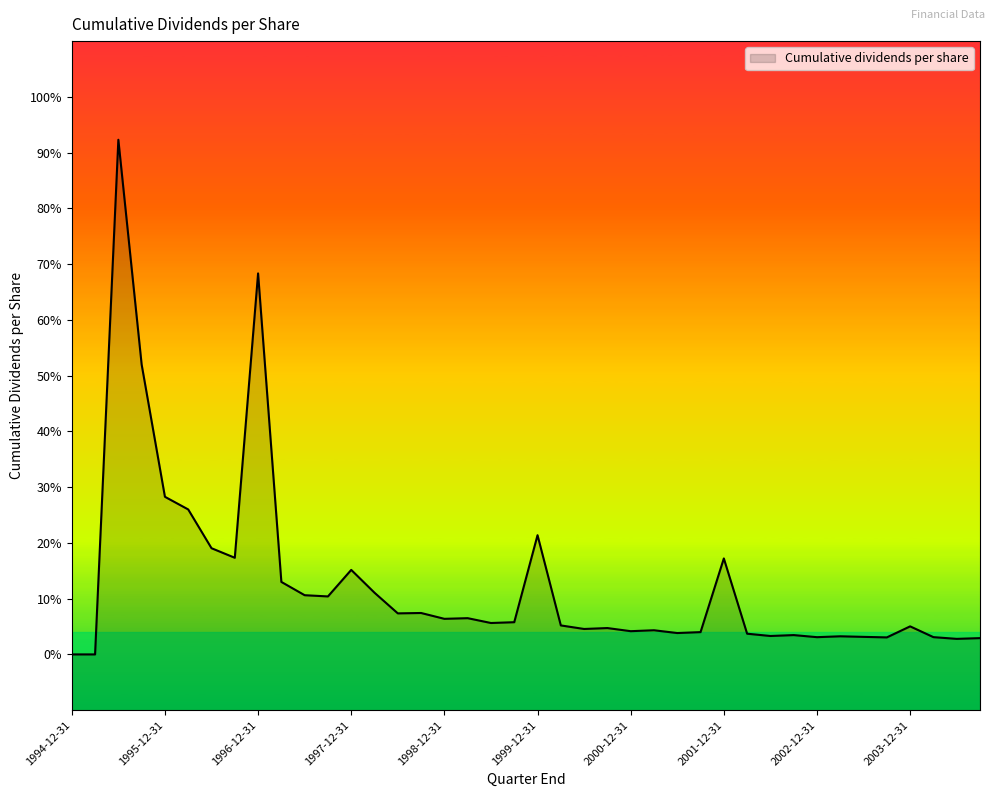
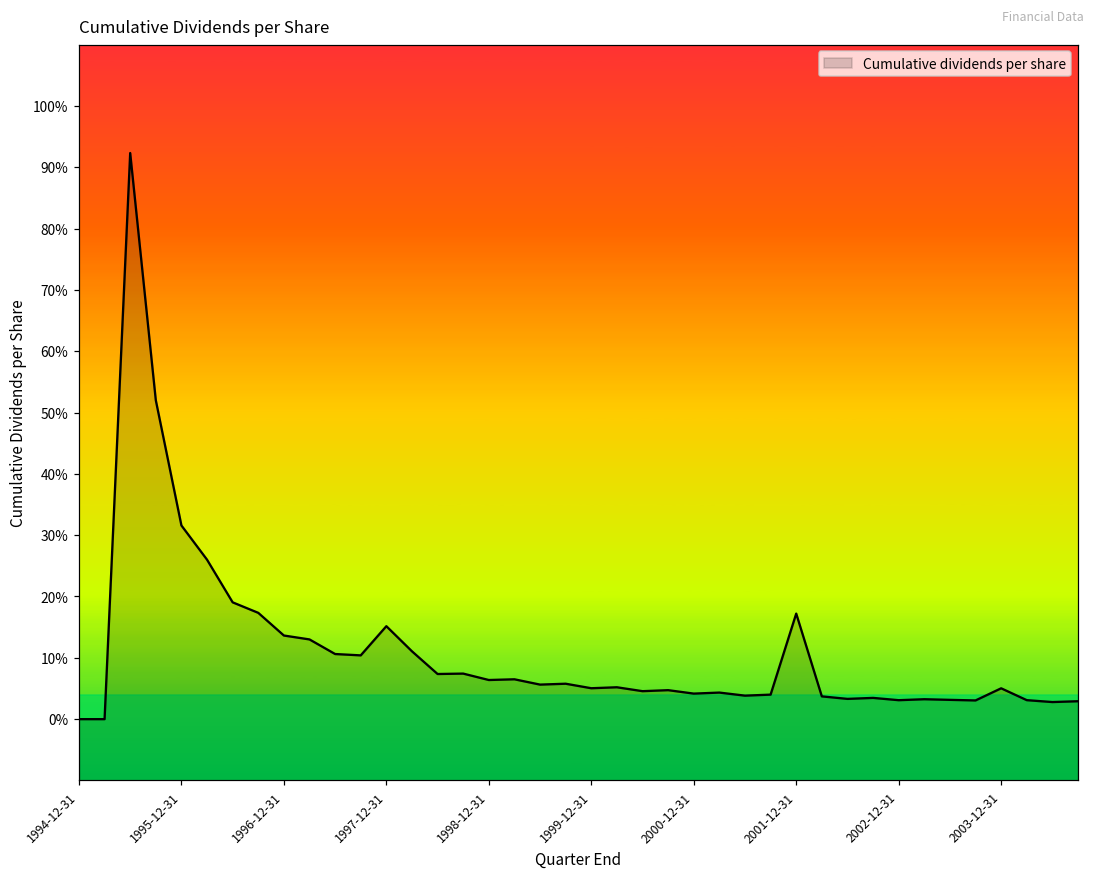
1995-12-31: 28% -> 32%
1996-12-31: 68% -> 14%
1999-12-31: 21% -> 5%
